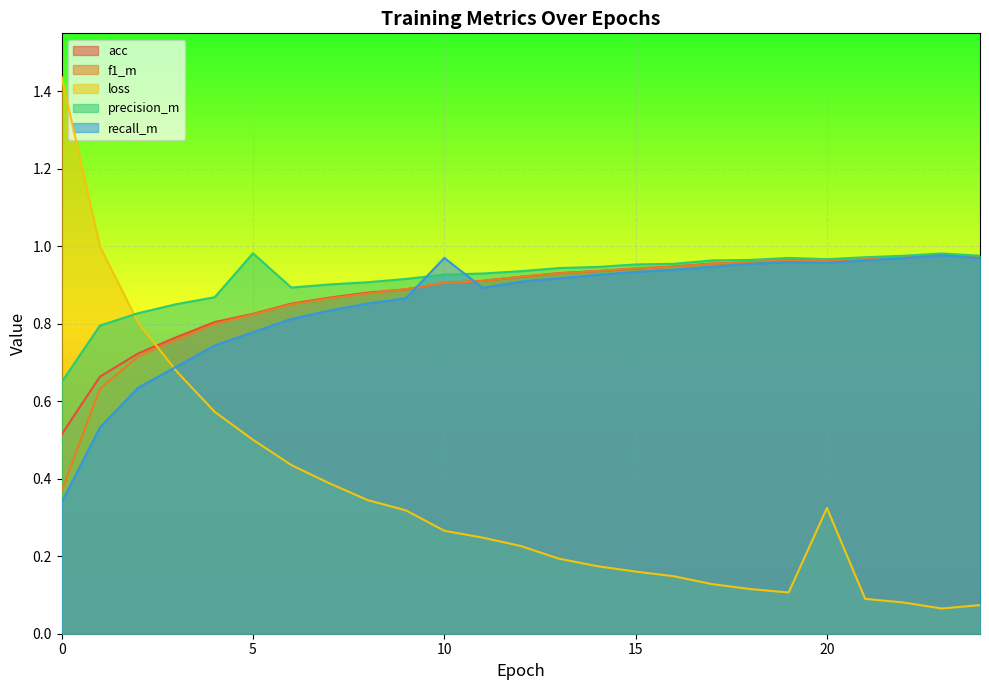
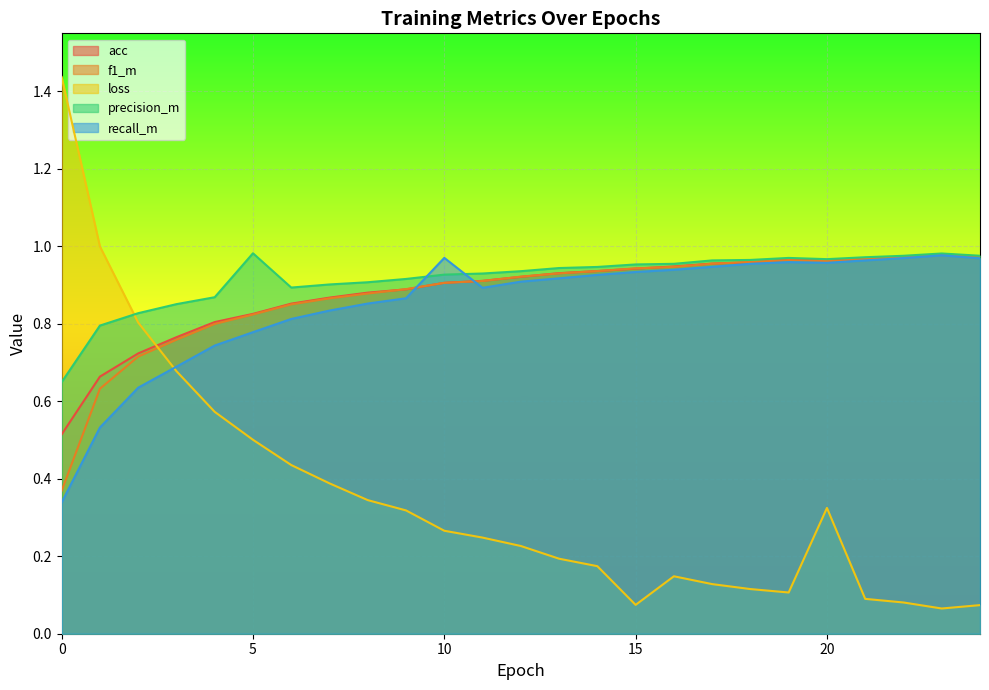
loss, 15: 0.16 -> 0.07
